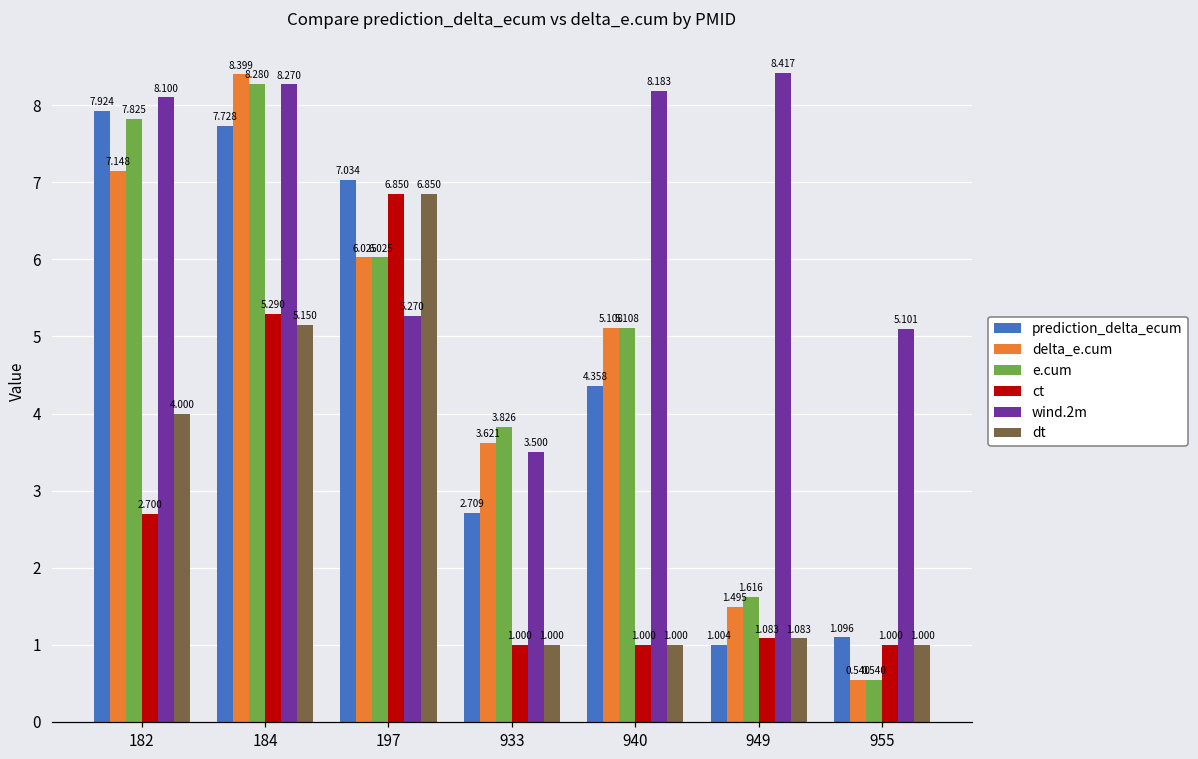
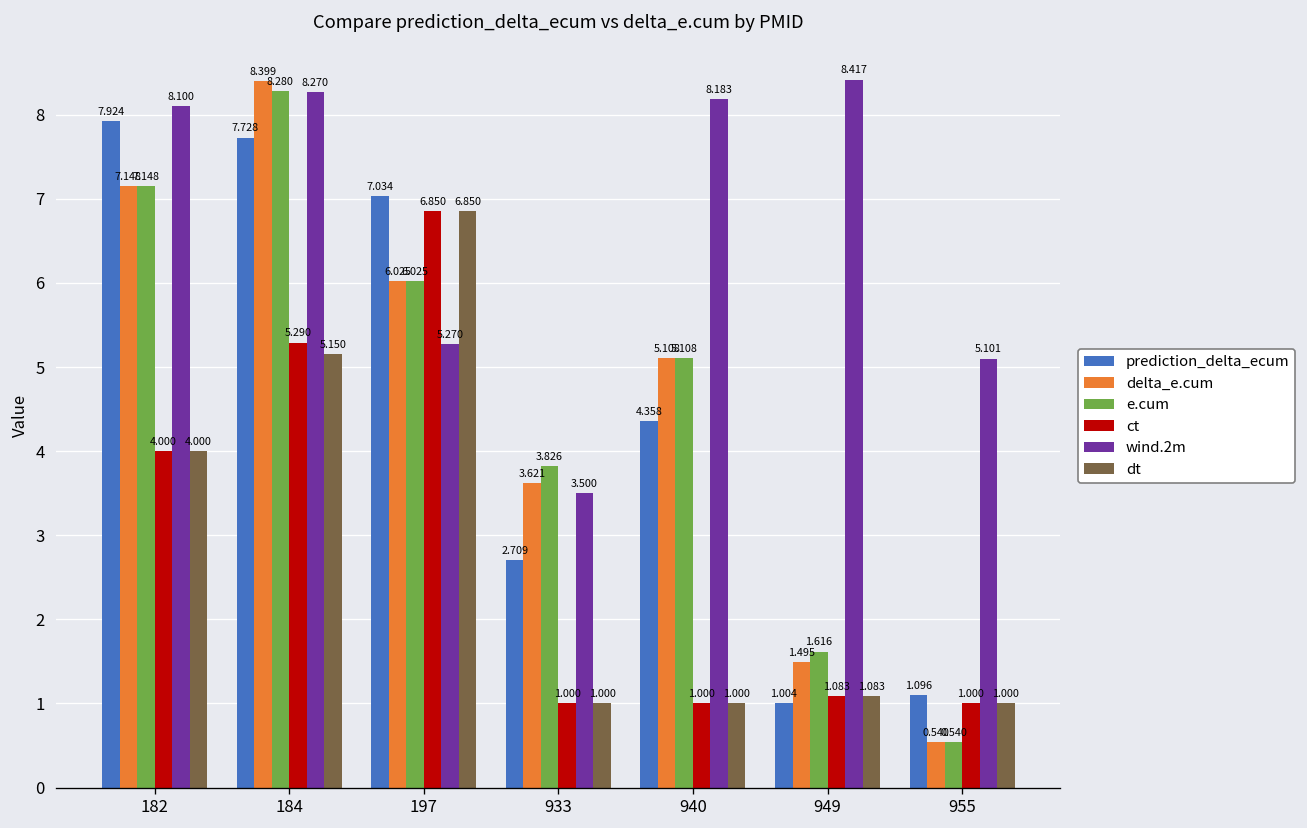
e.cum, 182: 7.825 -> 7.148
ct, 182: 2.700 -> 4.000
